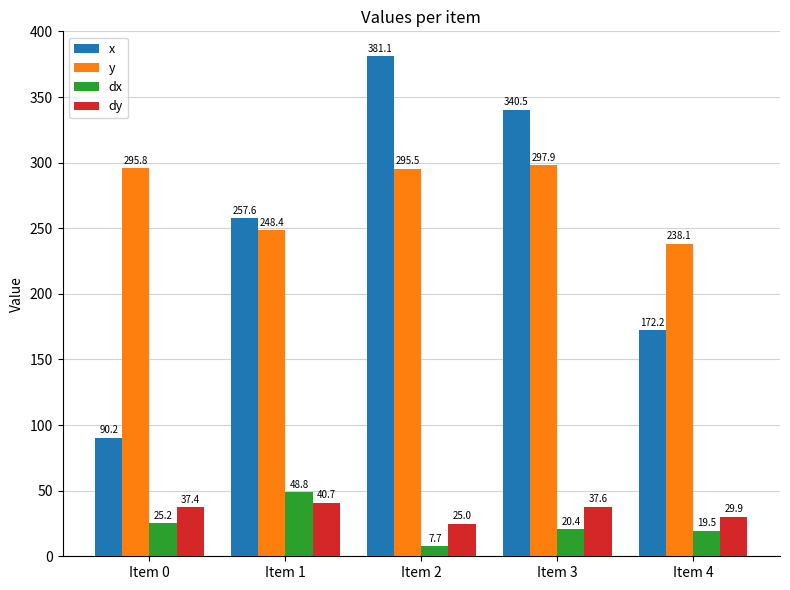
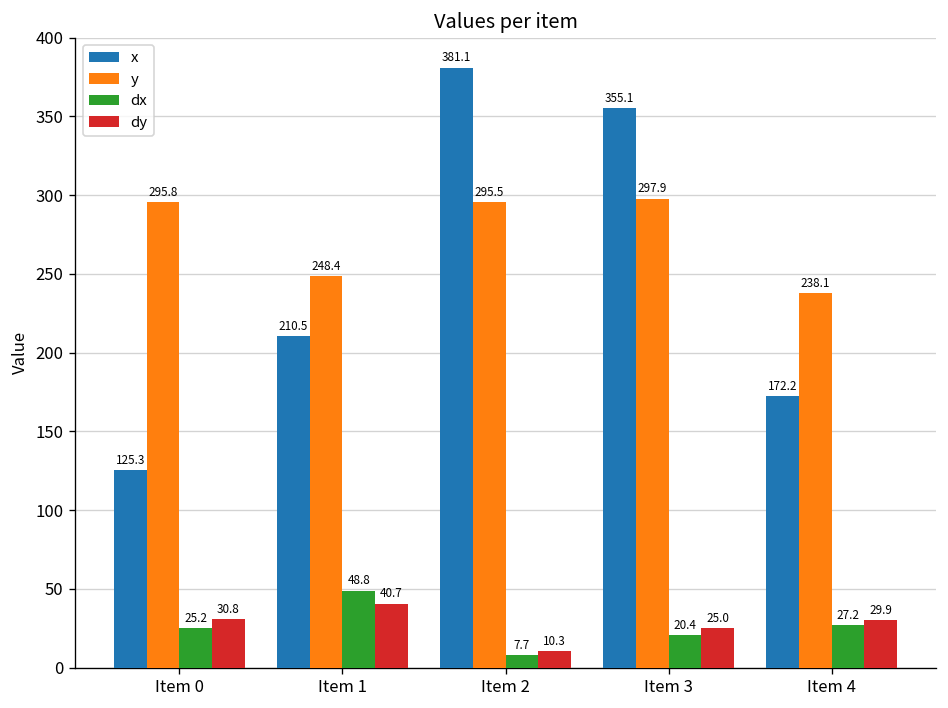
x, Item 0: 90.2 -> 125.3
dy, Item 0: 37.4 -> 30.8
x, Item 1: 257.6 -> 210.5
dy, Item 2: 25.0 -> 10.3
x, Item 3: 340.5 -> 355.1
dy, Item 3: 37.6 -> 25.0
dx, Item 4: 19.5 -> 27.2
